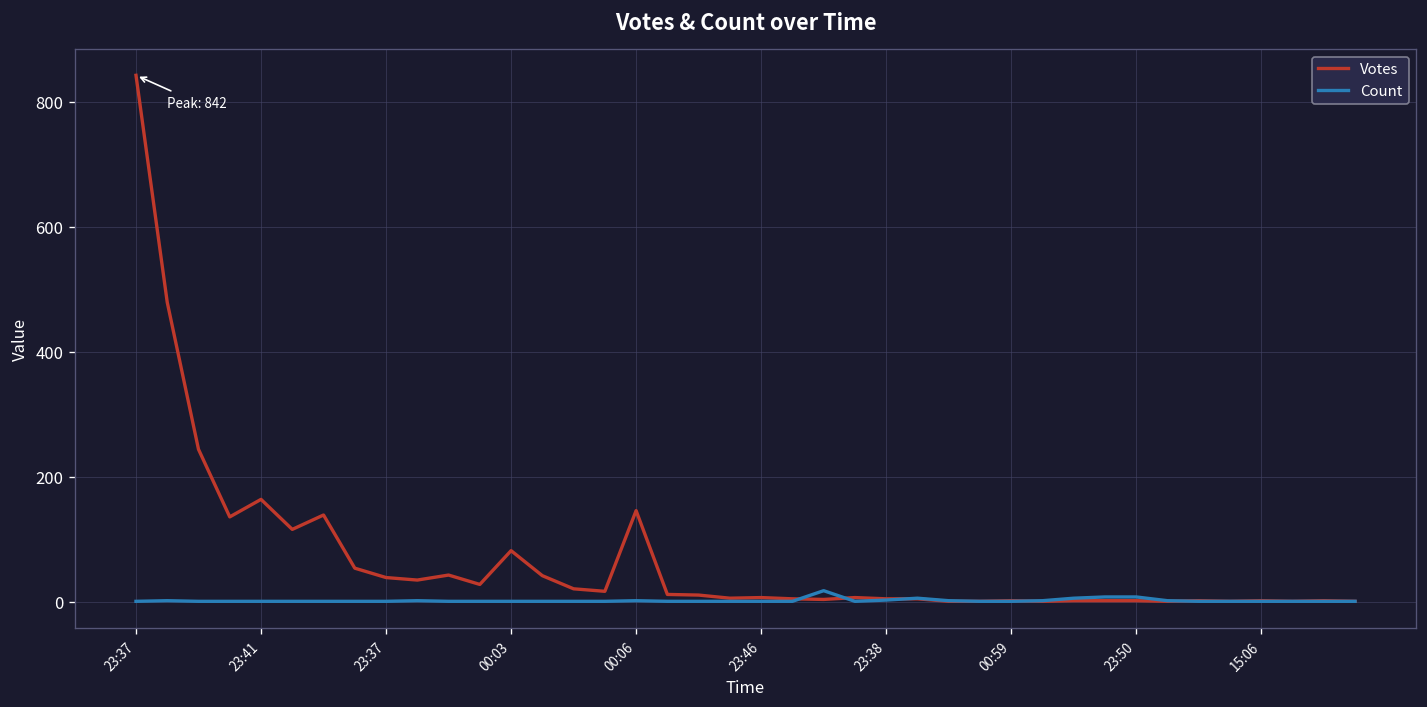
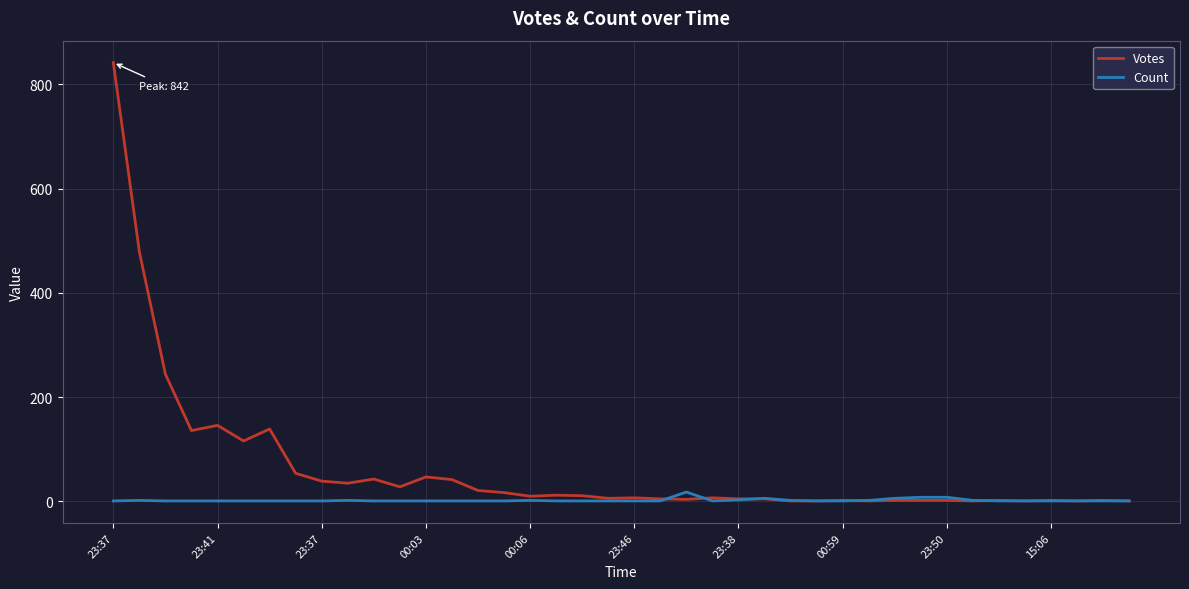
Votes, 23:41: 160 -> 150
Votes, 00:03: 80 -> 50
Votes, 00:06: 150 -> 10
